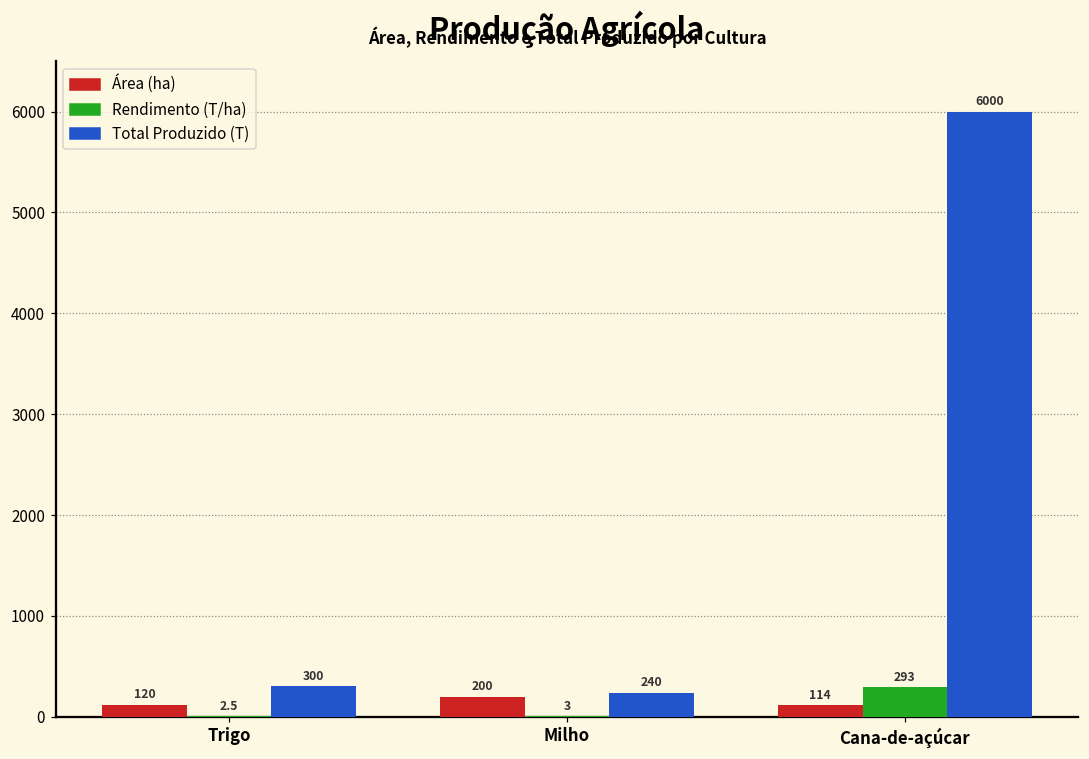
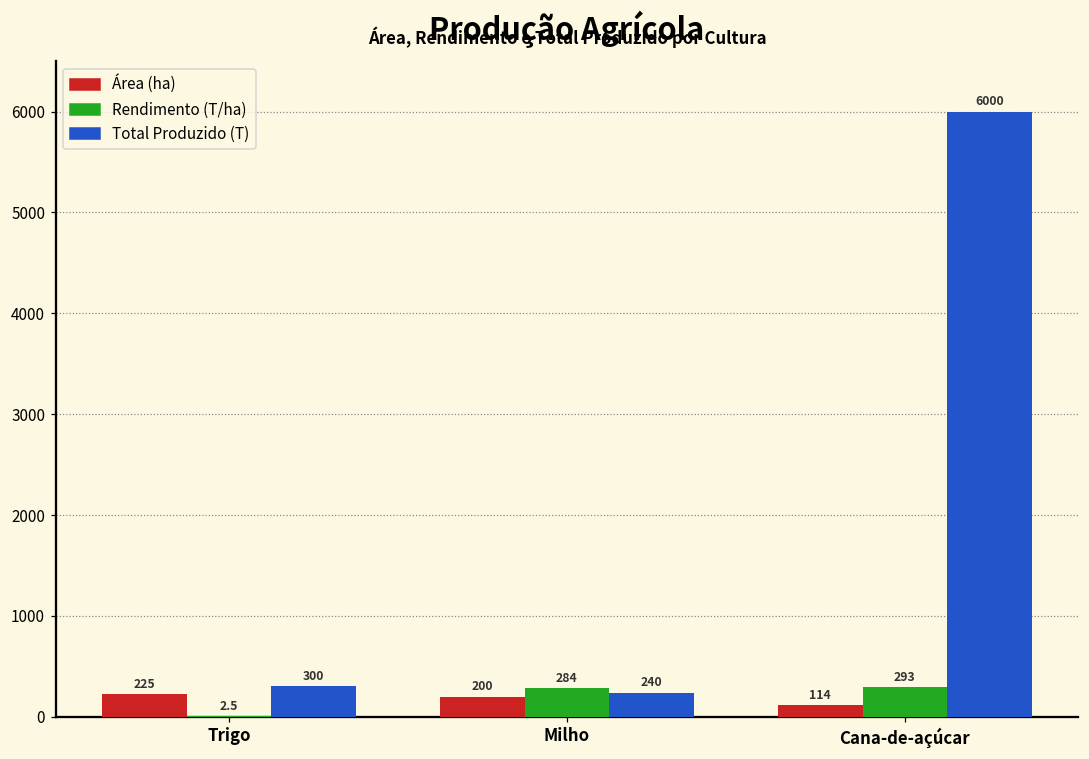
Área (ha), Trigo: 120 -> 225
Rendimento (T/ha), Milho: 3 -> 284
